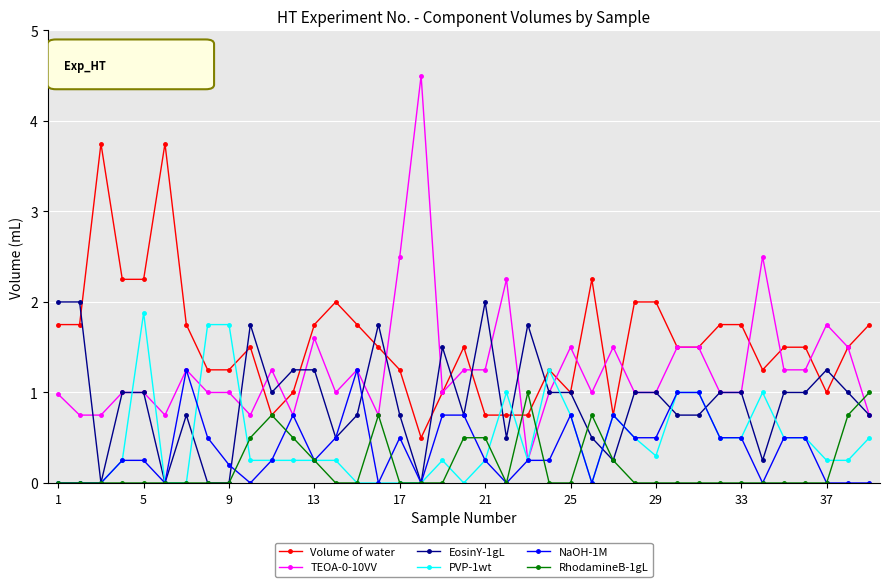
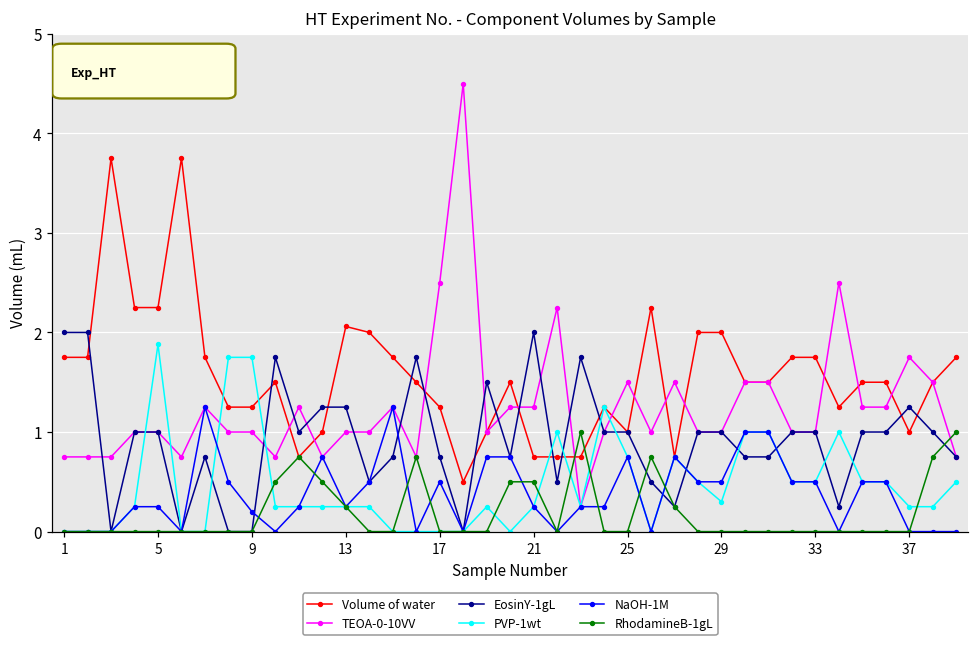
TEOA-0-10VV, 1: 1.0 -> 0.8
Volume of water, 13: 1.8 -> 2.1
TEOA-0-10VV, 13: 1.6 -> 1.0
